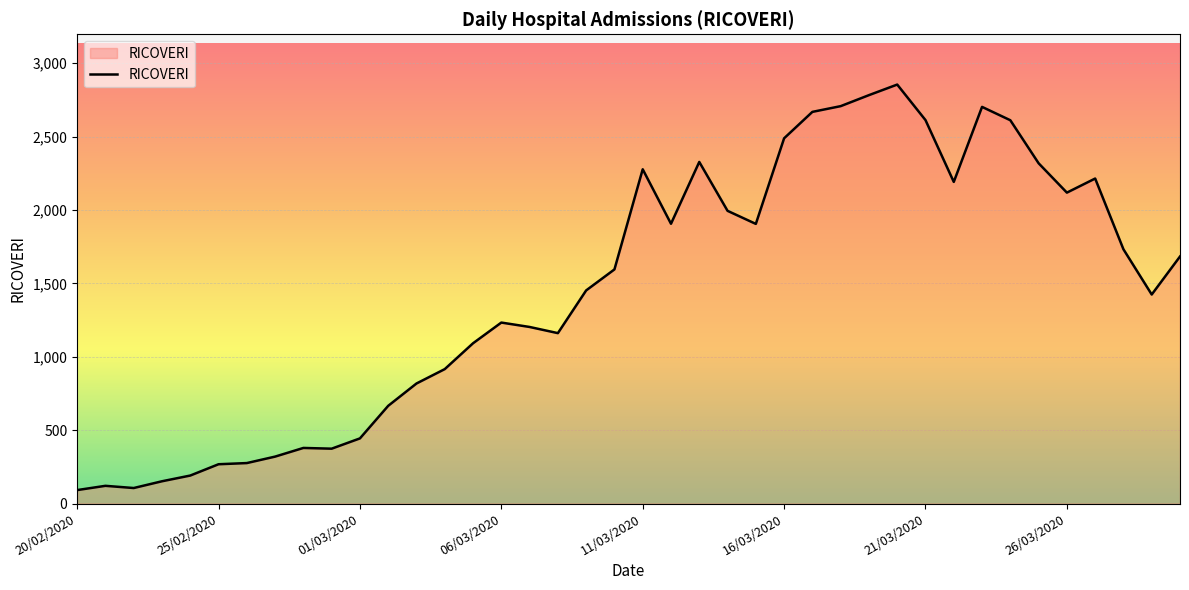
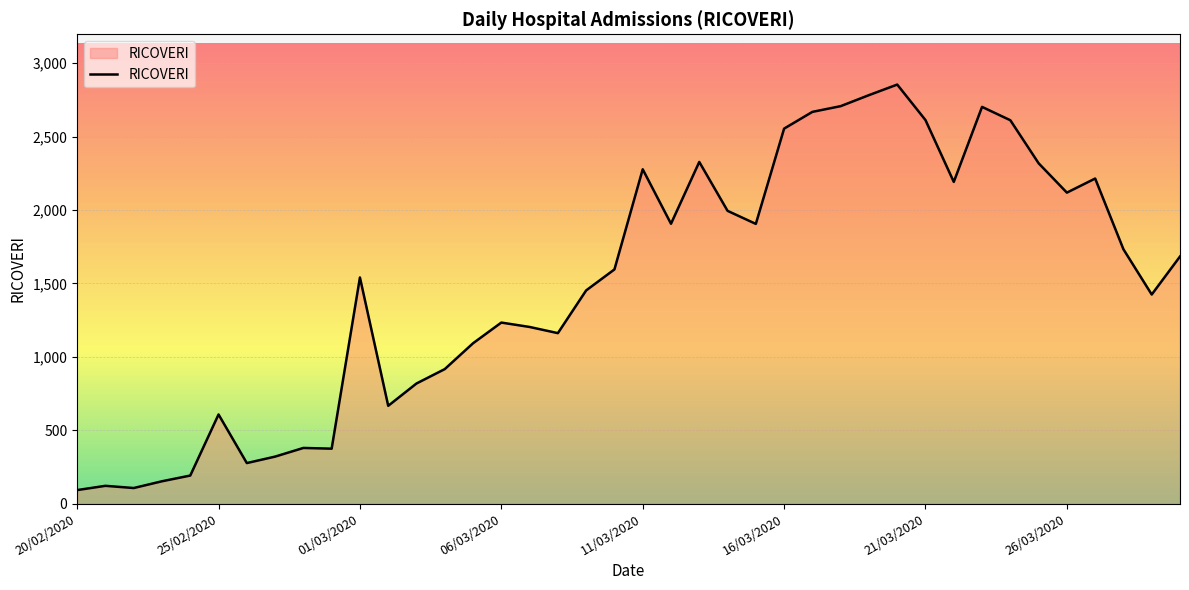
25/02/2020: 270 -> 610
01/03/2020: 440 -> 1,540
16/03/2020: 2,490 -> 2,550
